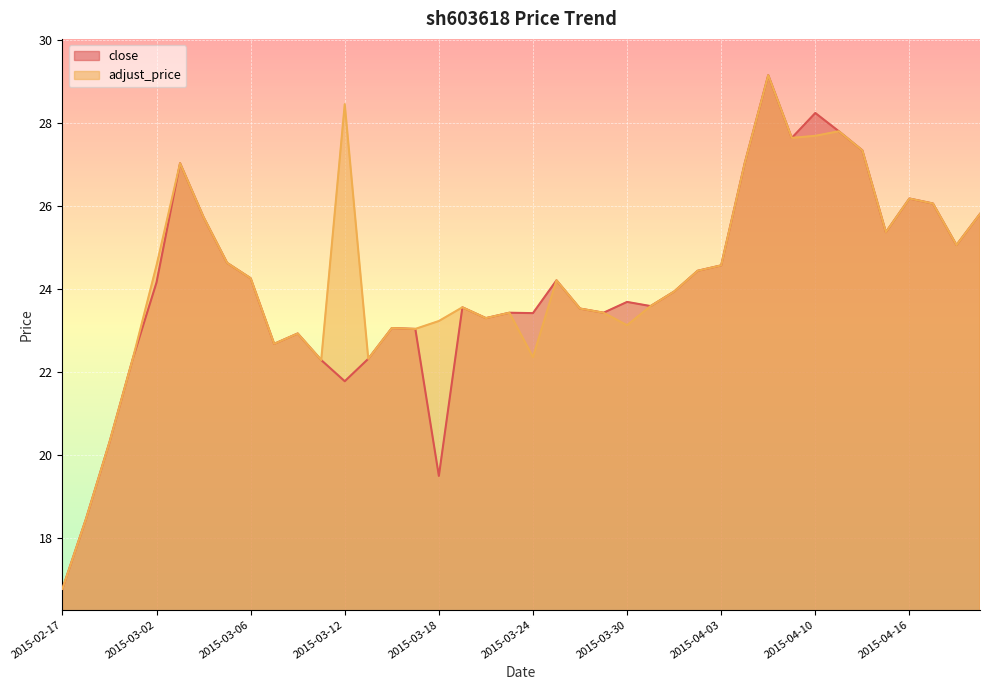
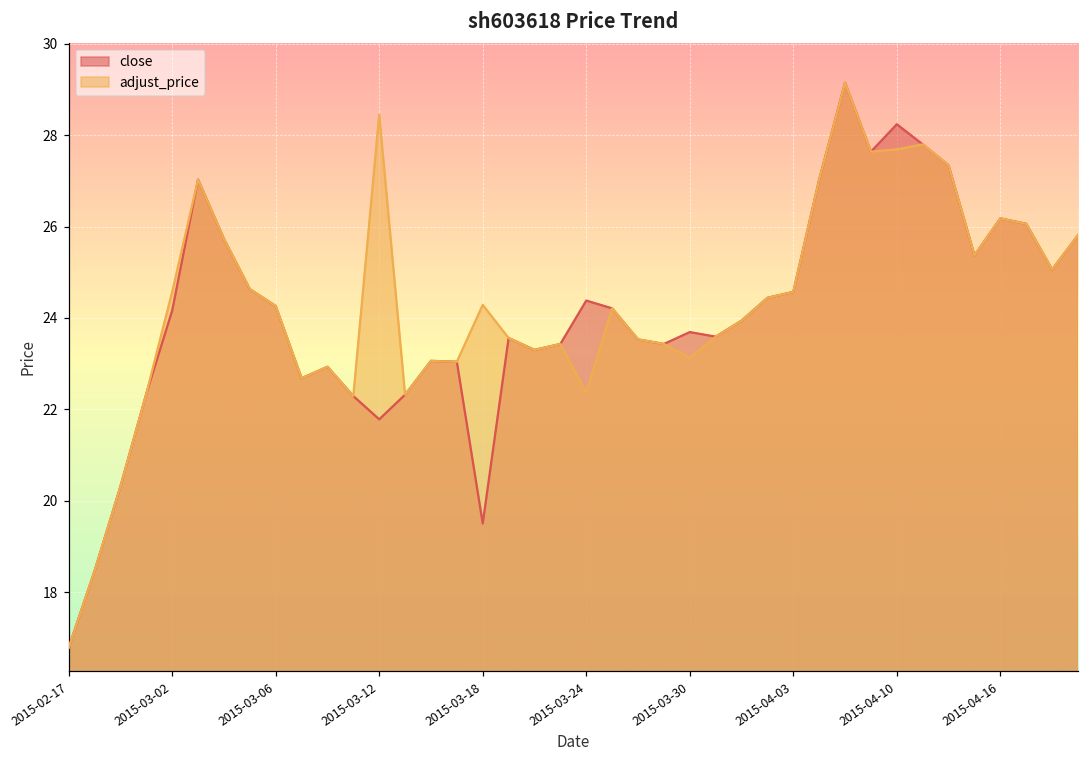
adjust_price, 2015-03-18: 23.2 -> 24.3
close, 2015-03-24: 23.4 -> 24.4
